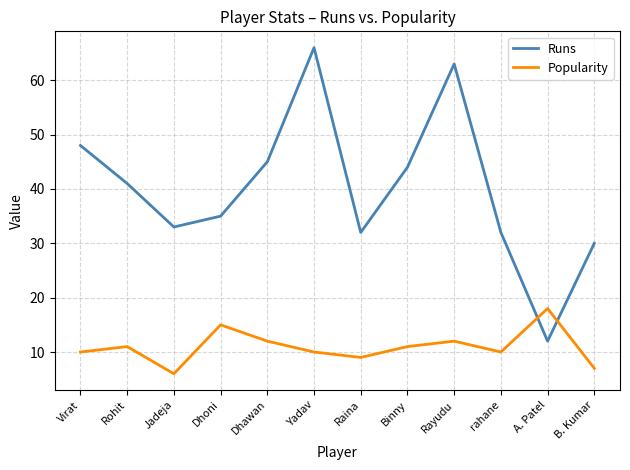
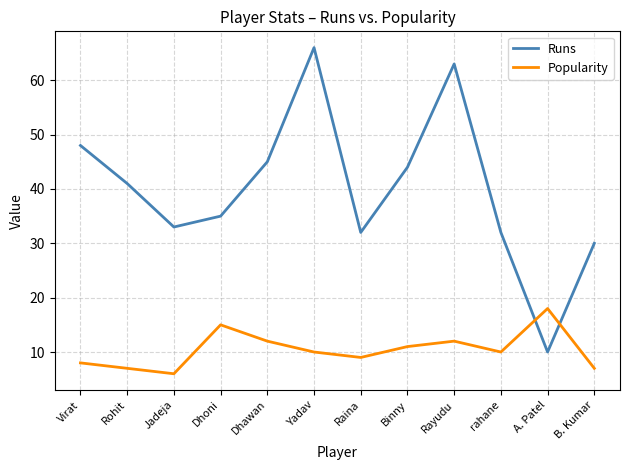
Popularity, Virat: 10 -> 8
Popularity, Rohit: 11 -> 7
Runs, A. Patel: 12 -> 10
